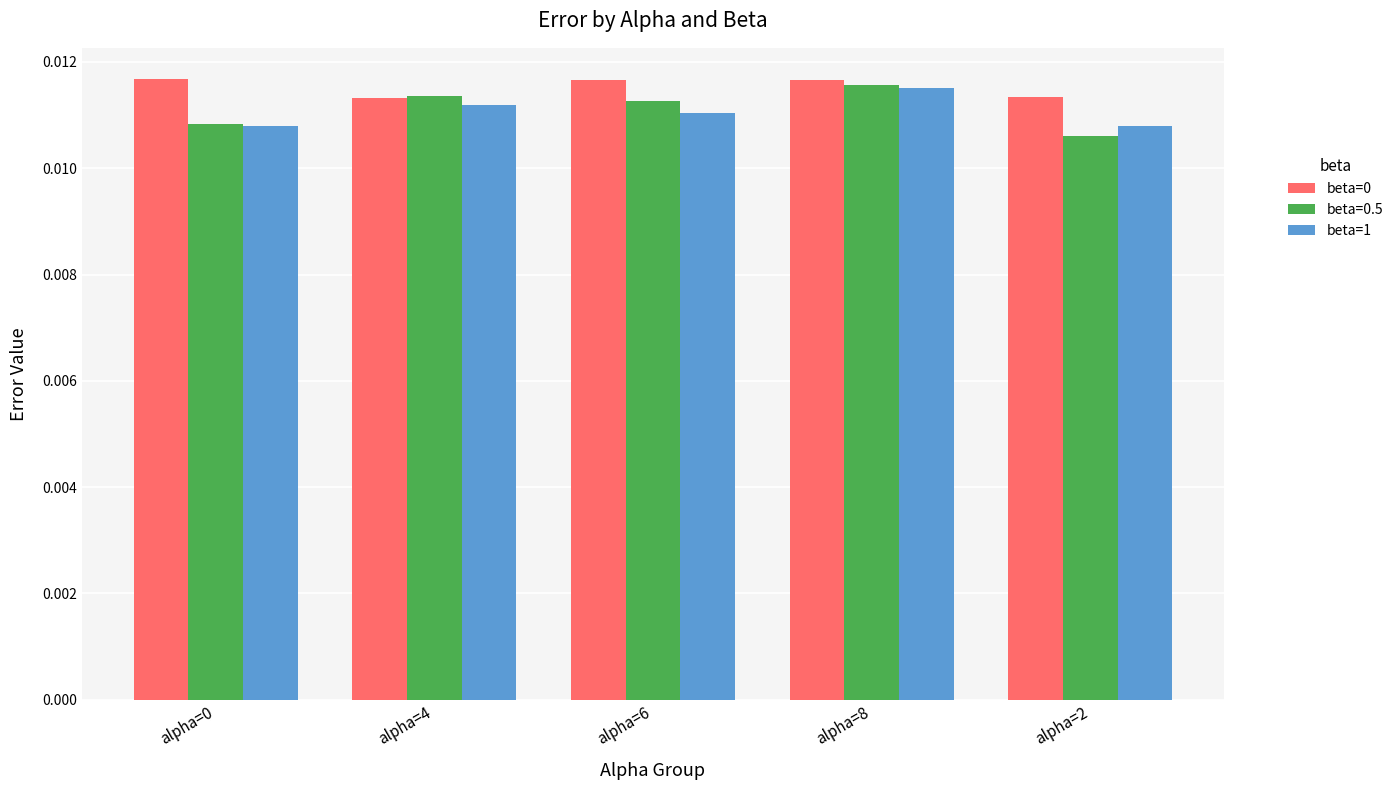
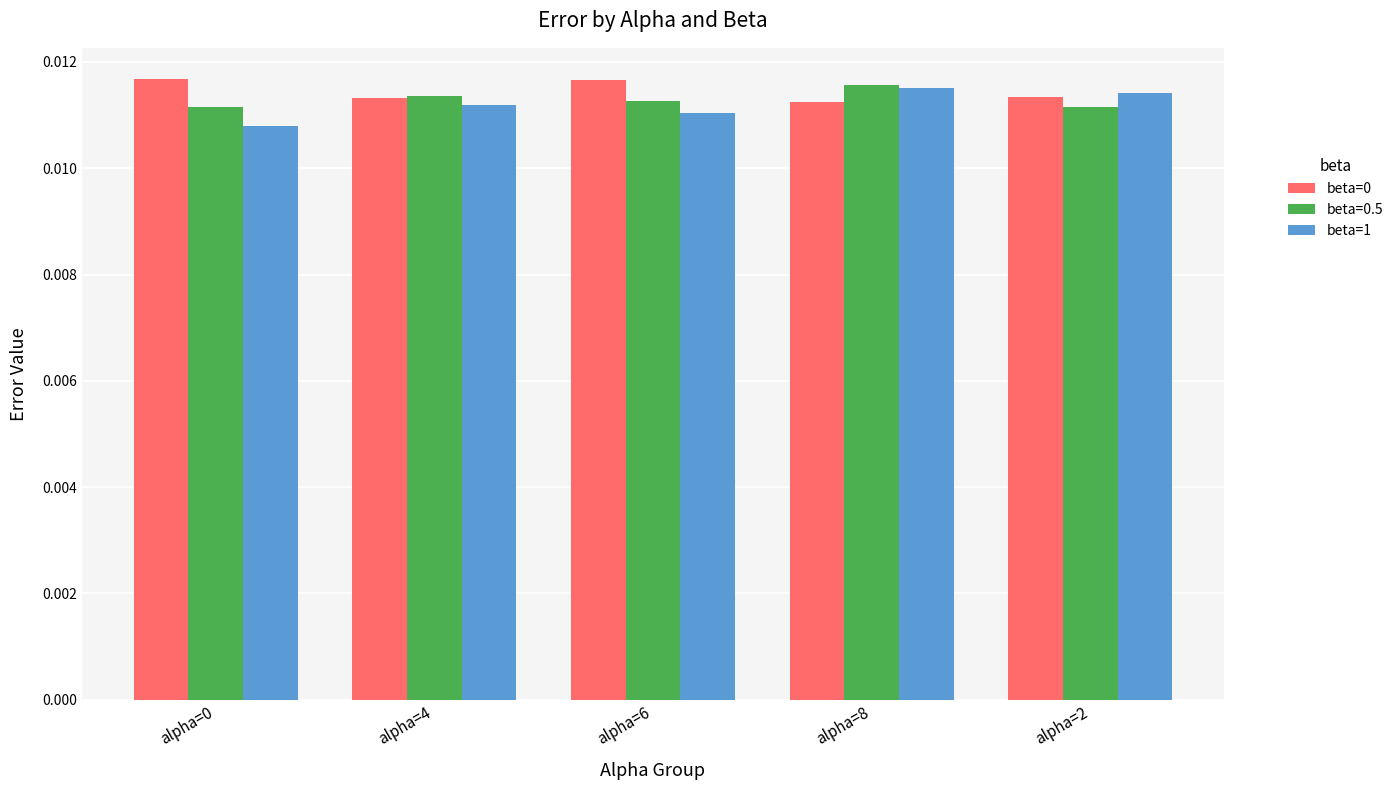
beta=0.5, alpha=0: 0.0108 -> 0.0112
beta=0, alpha=8: 0.0117 -> 0.0113
beta=0.5, alpha=2: 0.0106 -> 0.0112
beta=1, alpha=2: 0.0108 -> 0.0114
